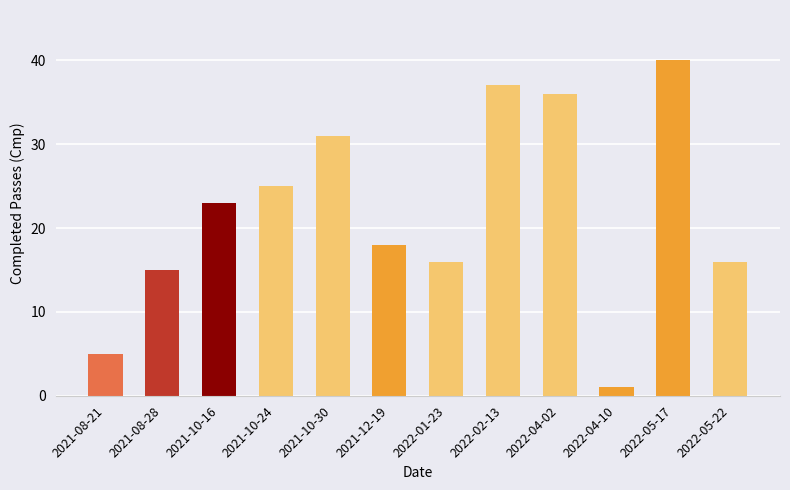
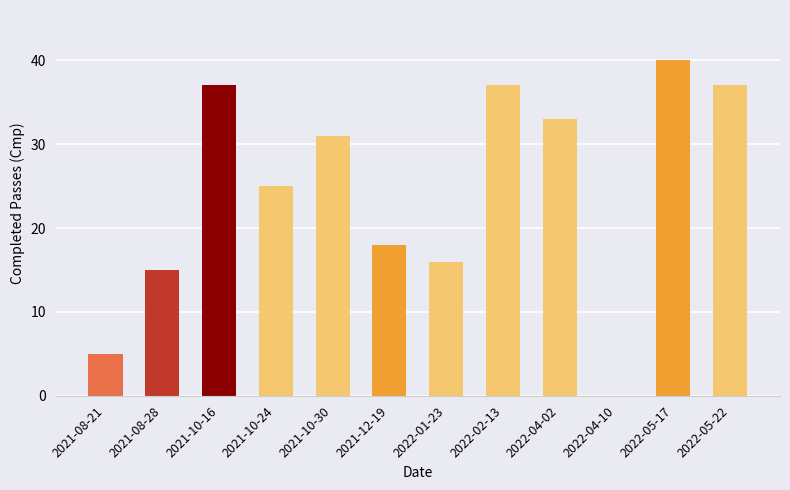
2021-10-16: 23 -> 37
2022-04-02: 36 -> 33
2022-04-10: 1 -> 0
2022-05-22: 16 -> 37
